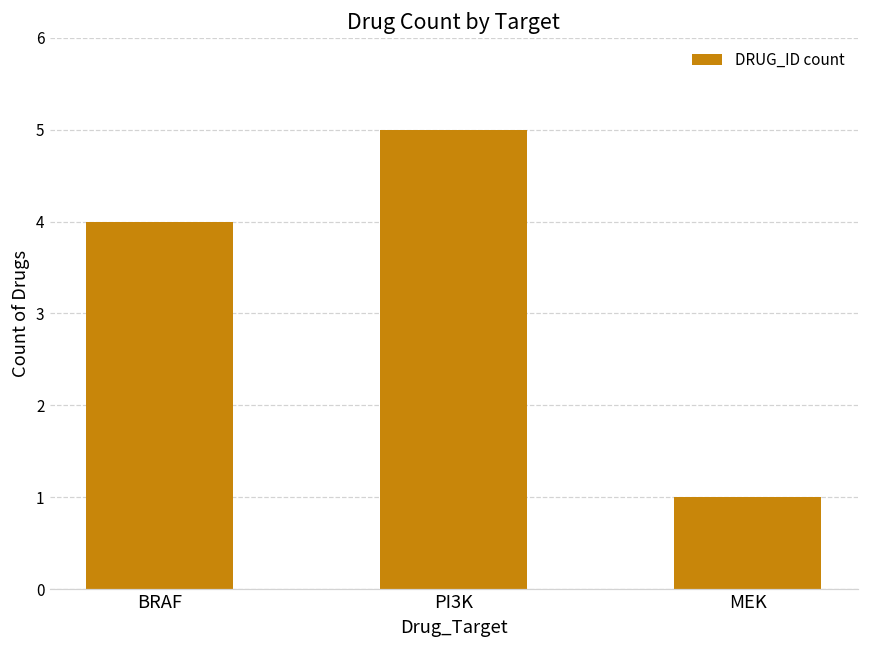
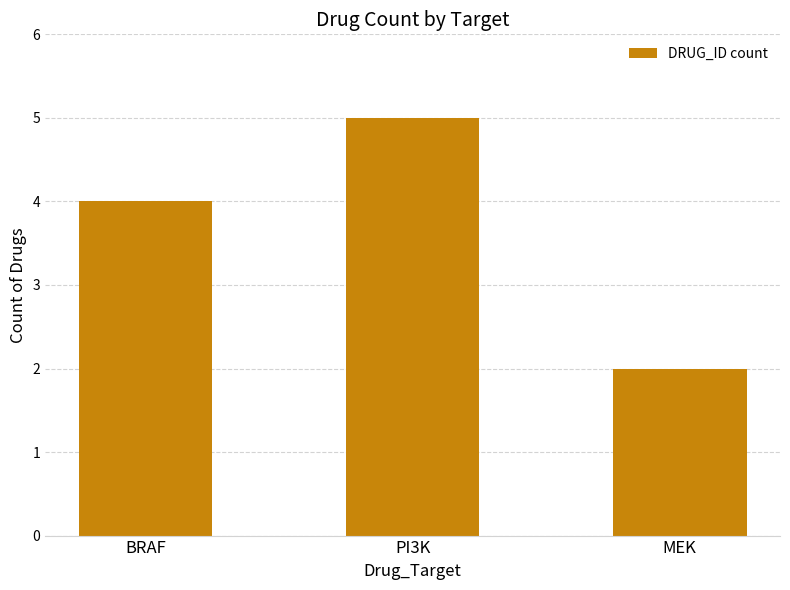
MEK: 1 -> 2
